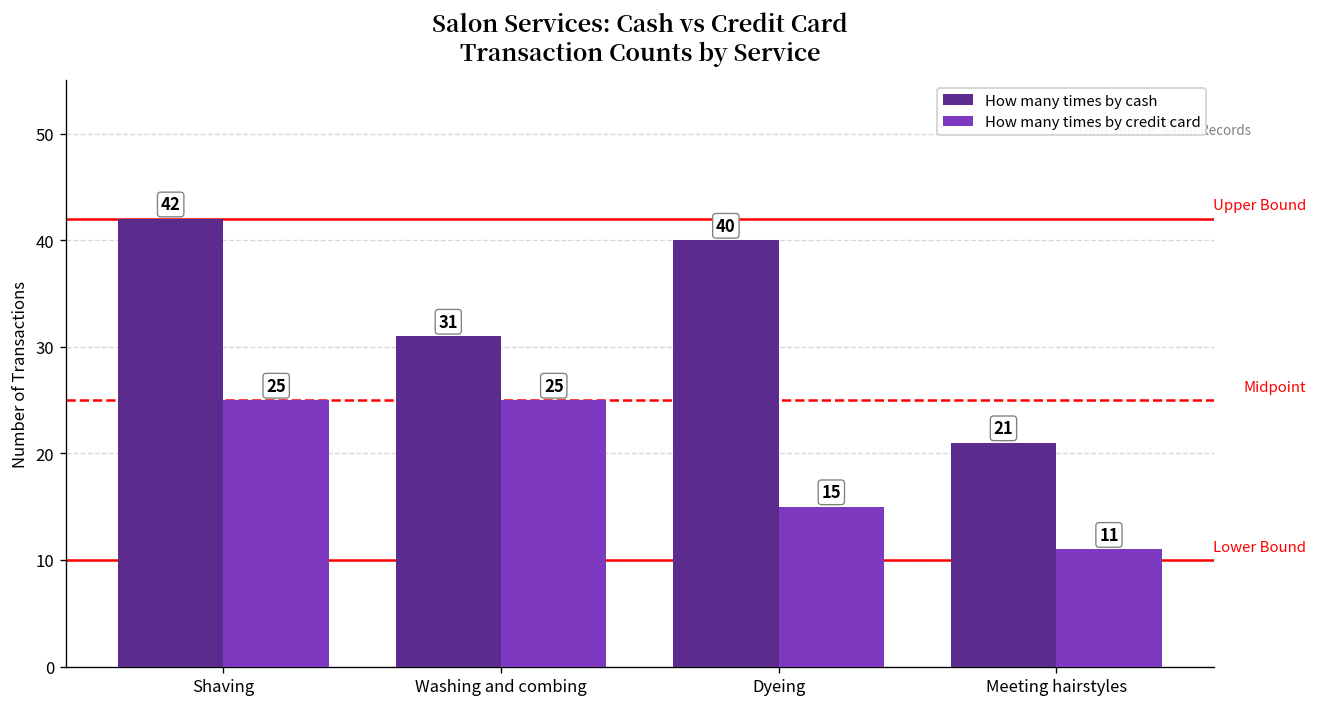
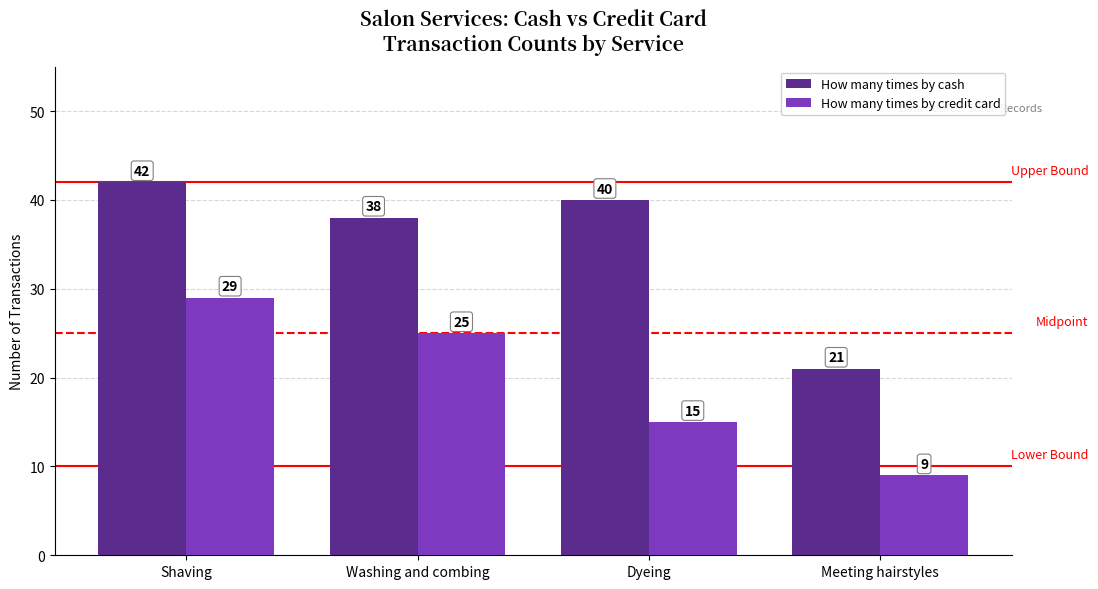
How many times by credit card, Shaving: 25 -> 29
How many times by cash, Washing and combing: 31 -> 38
How many times by credit card, Meeting hairstyles: 11 -> 9
